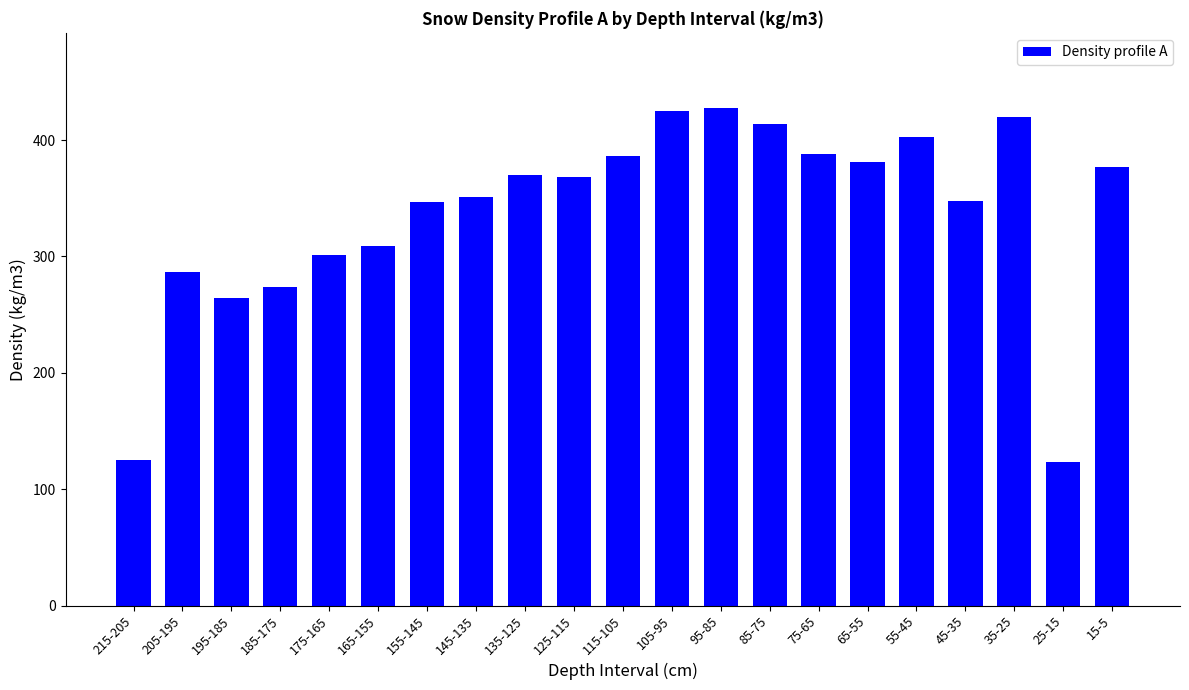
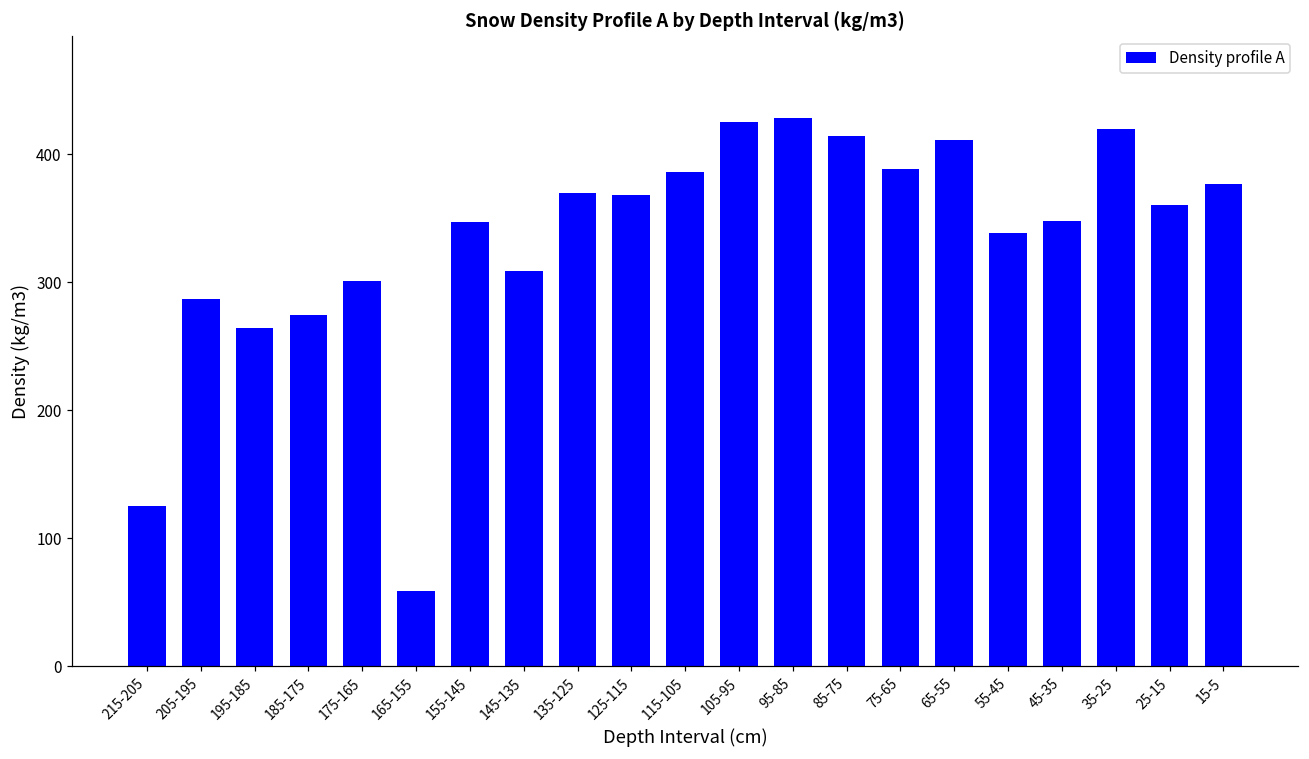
165-155: 309 -> 59
145-135: 351 -> 309
65-55: 381 -> 411
55-45: 403 -> 338
25-15: 123 -> 360
